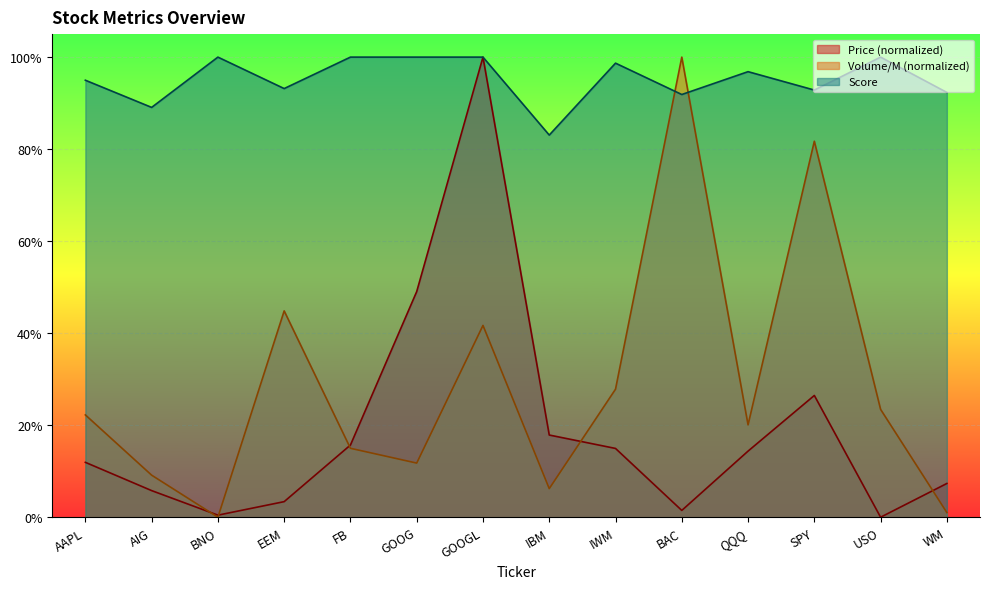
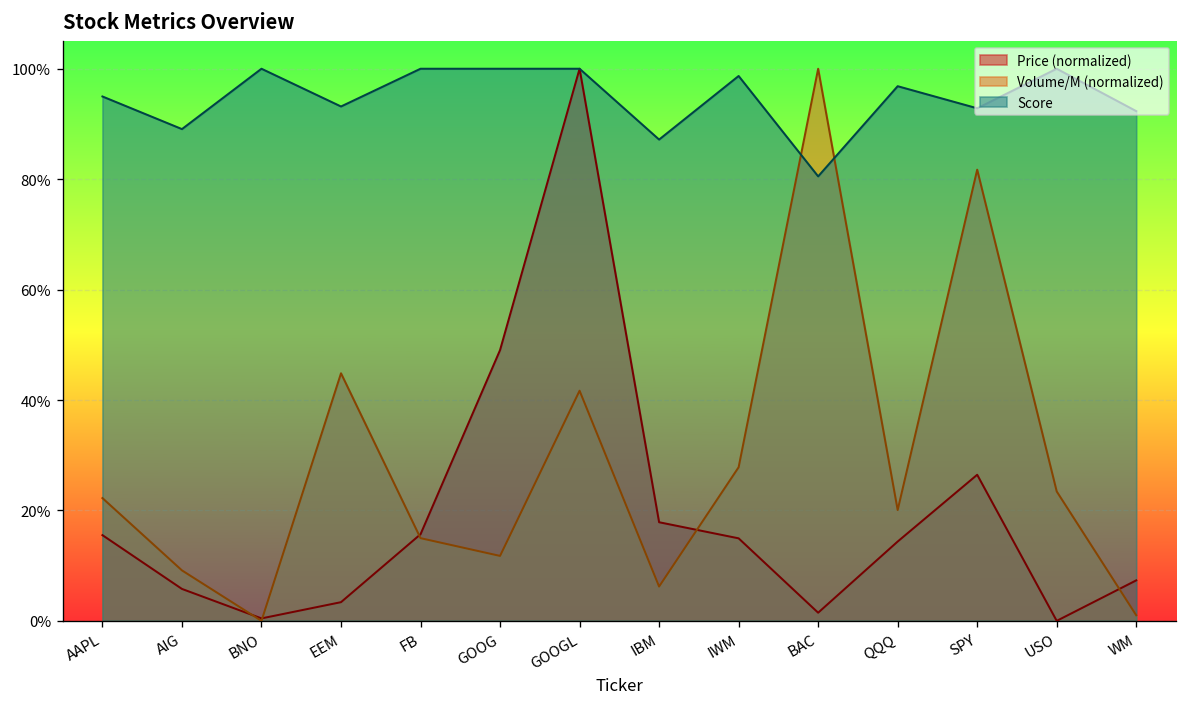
Price (normalized), AAPL: 12% -> 16%
Score, IBM: 83% -> 87%
Score, BAC: 92% -> 81%
